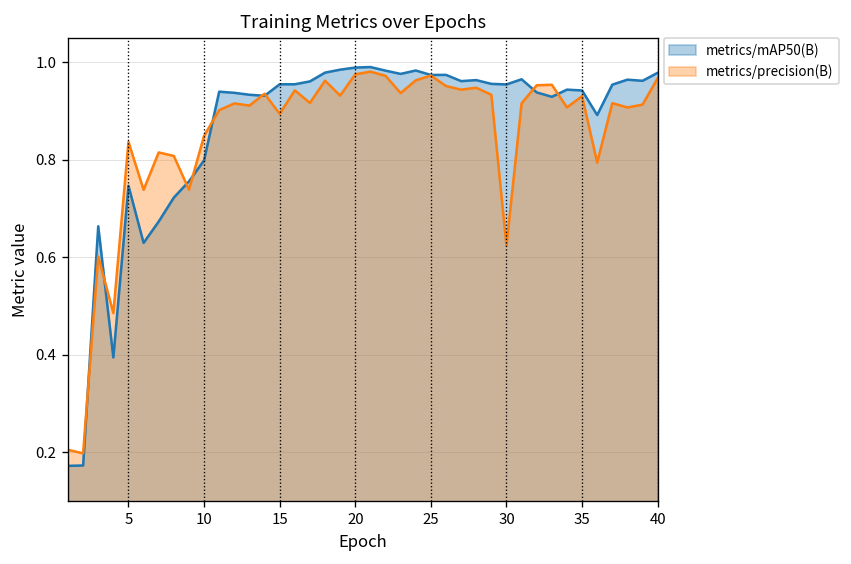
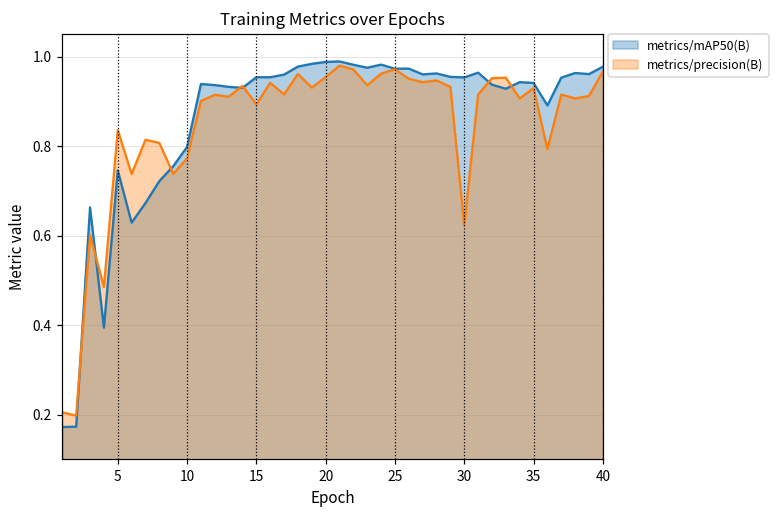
metrics/precision(B), 10: 0.85 -> 0.77
metrics/precision(B), 20: 0.97 -> 0.95
